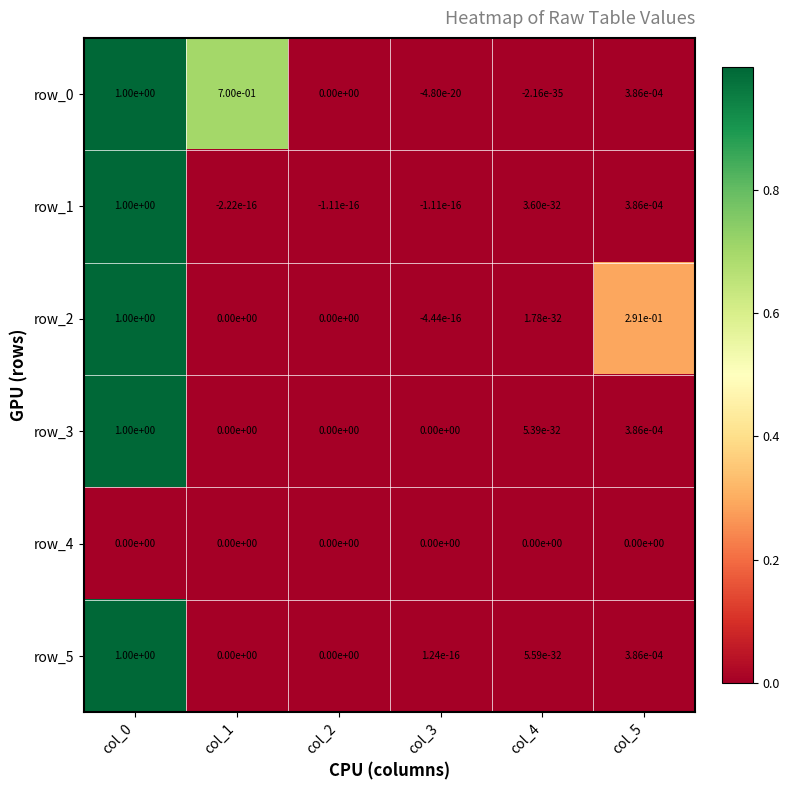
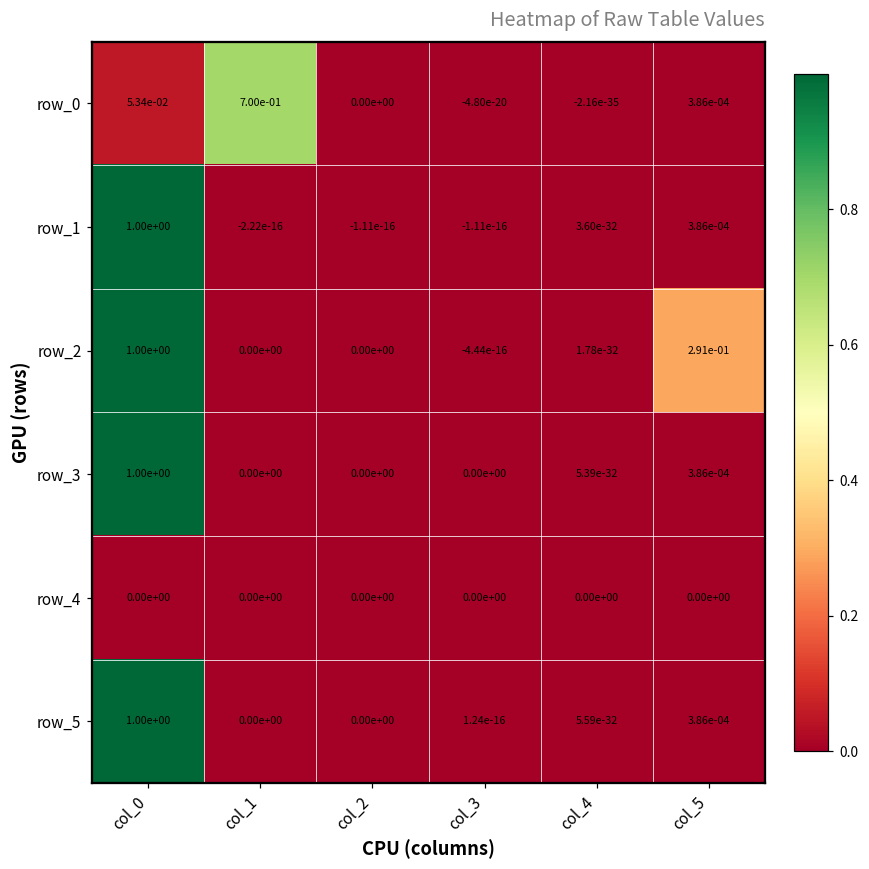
row_0, col_0: 1.00e+00 -> 5.34e-02
